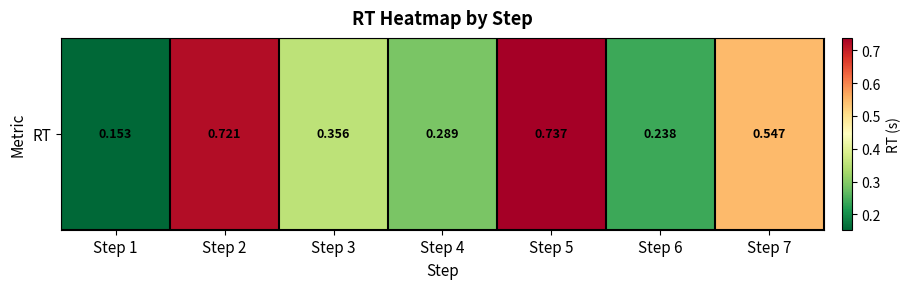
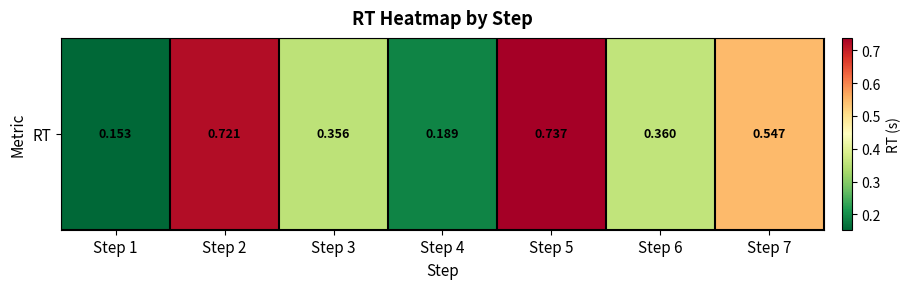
RT, Step 4: 0.289 -> 0.189
RT, Step 6: 0.238 -> 0.360
